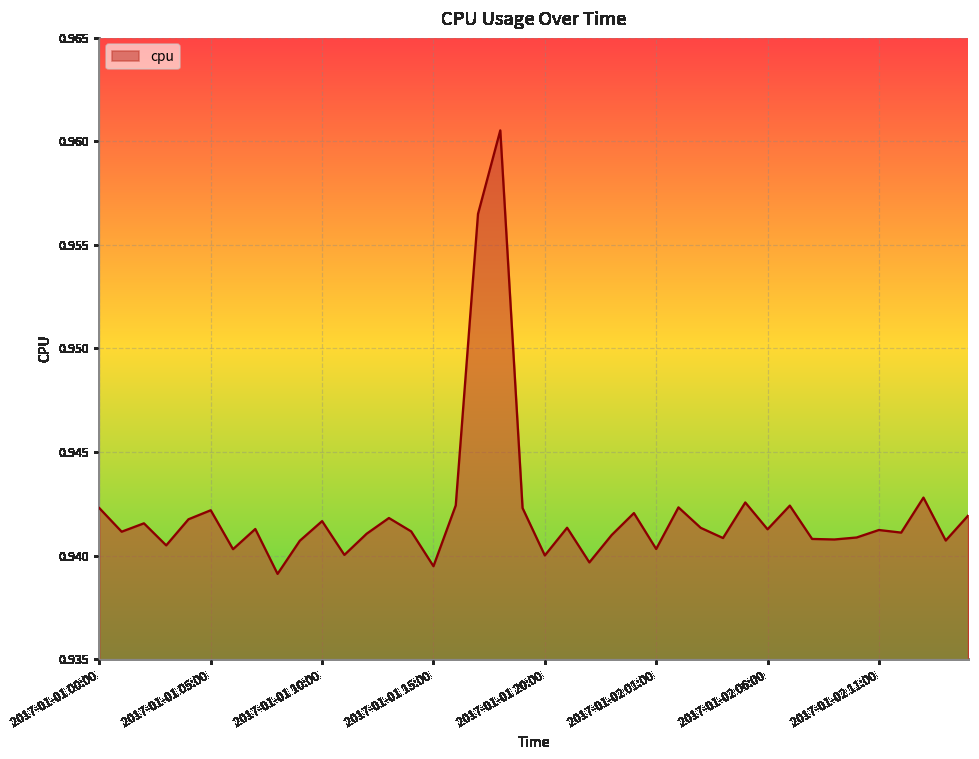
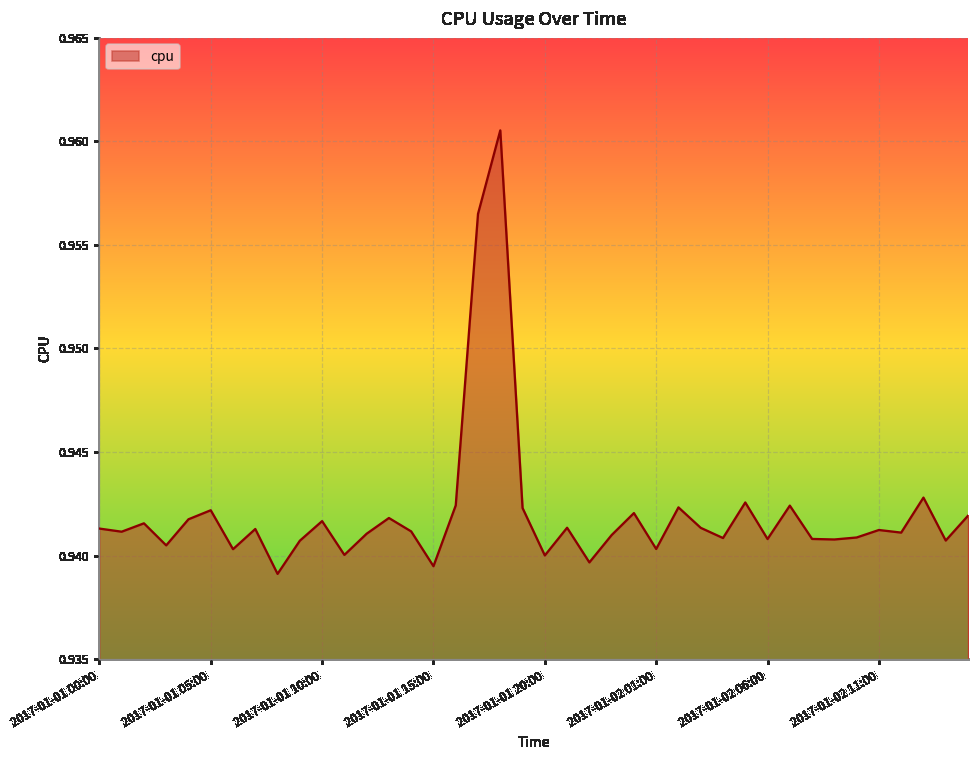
2017-01-01 00:00: 0.9423 -> 0.9413
2017-01-02 06:00: 0.9413 -> 0.9408
